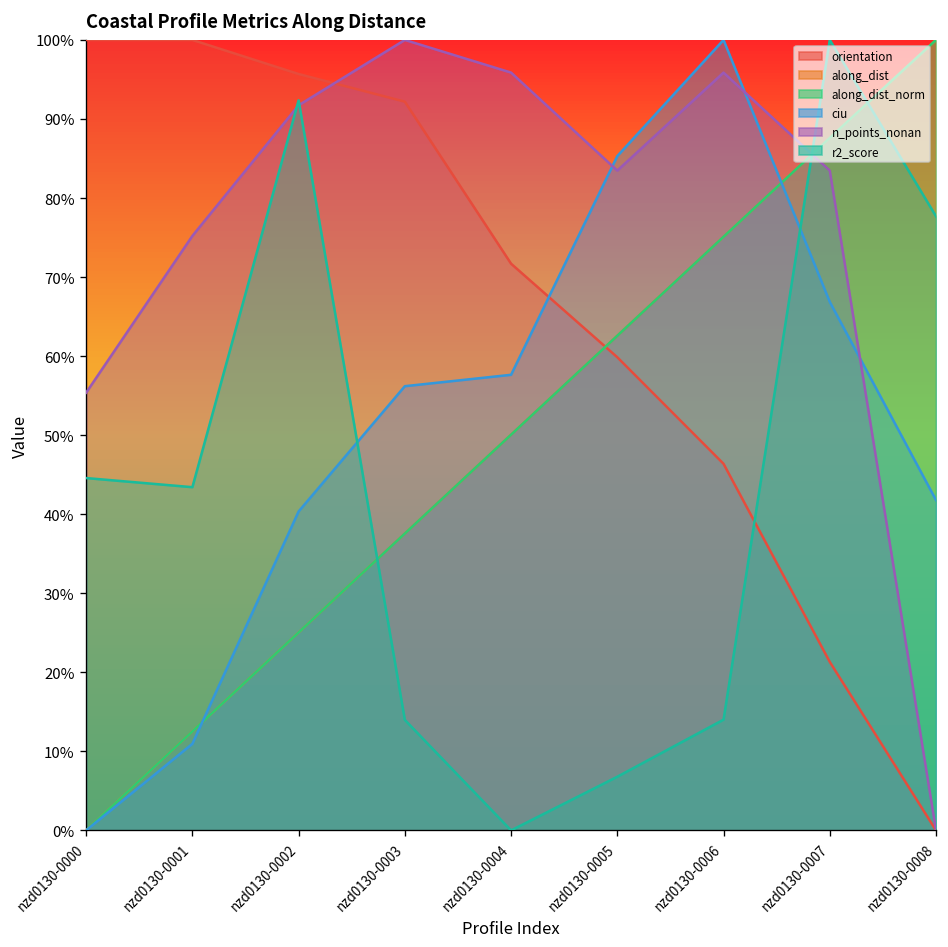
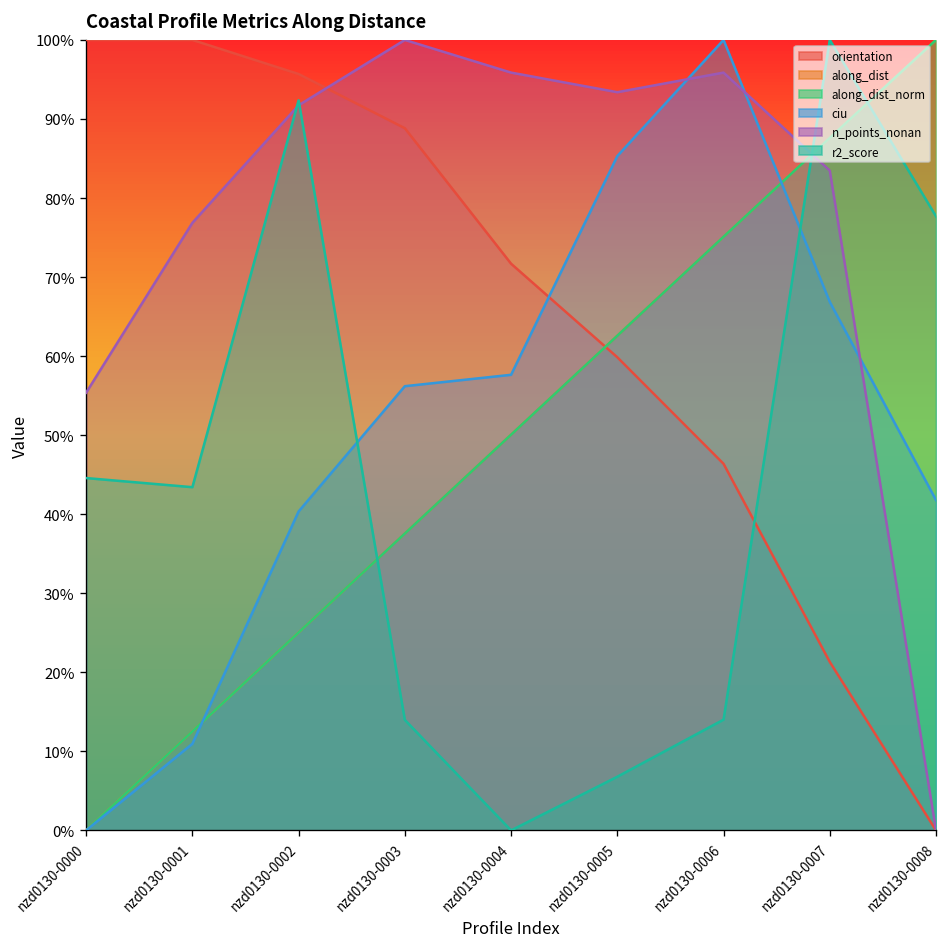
n_points_nonan, nzd0130-0001: 75% -> 77%
orientation, nzd0130-0003: 92% -> 89%
n_points_nonan, nzd0130-0005: 83% -> 93%
